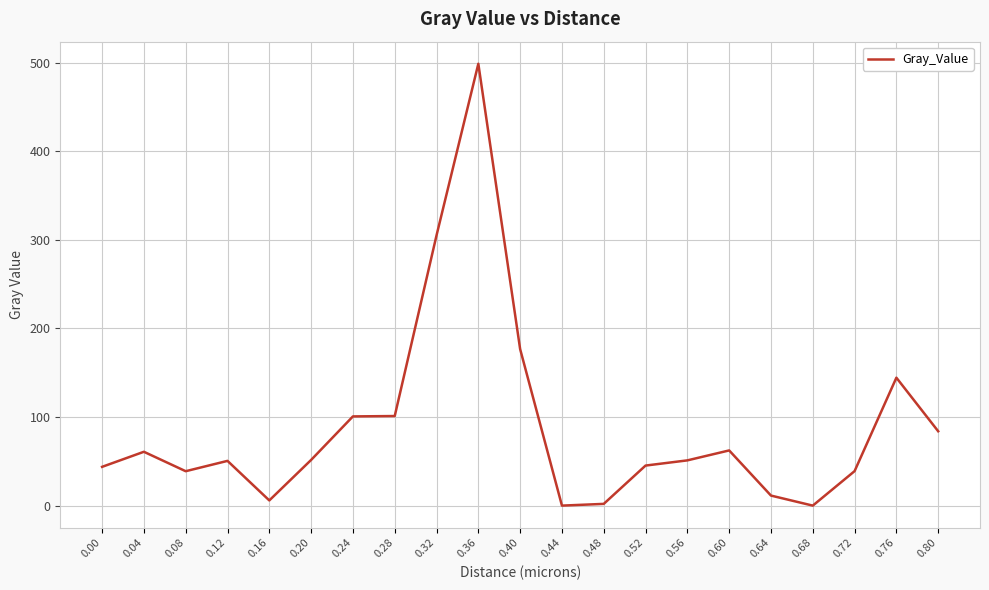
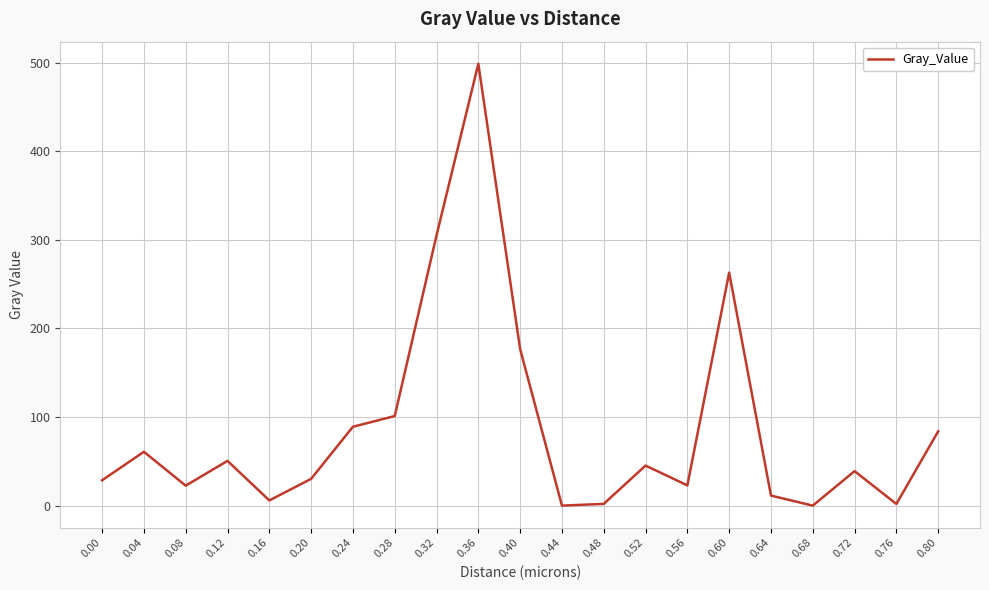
0.00: 40 -> 30
0.08: 40 -> 20
0.20: 50 -> 30
0.24: 100 -> 90
0.56: 50 -> 20
0.60: 60 -> 260
0.76: 140 -> 0
